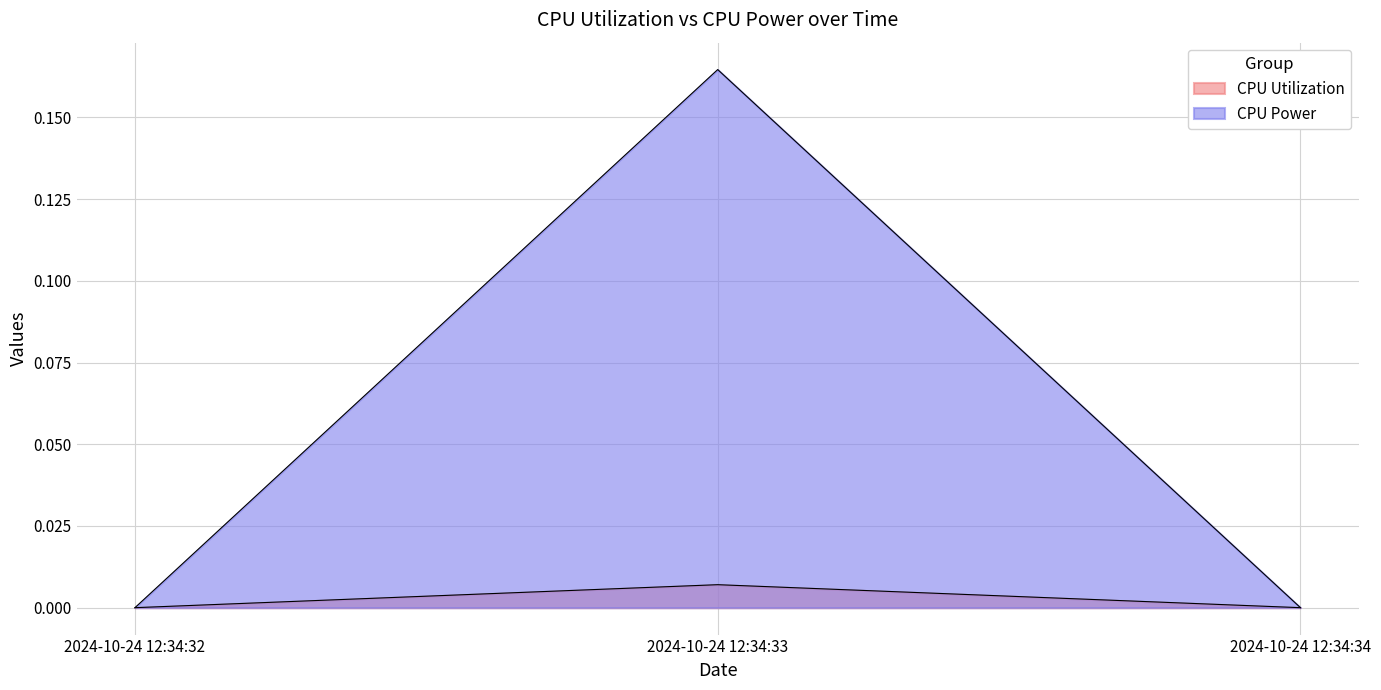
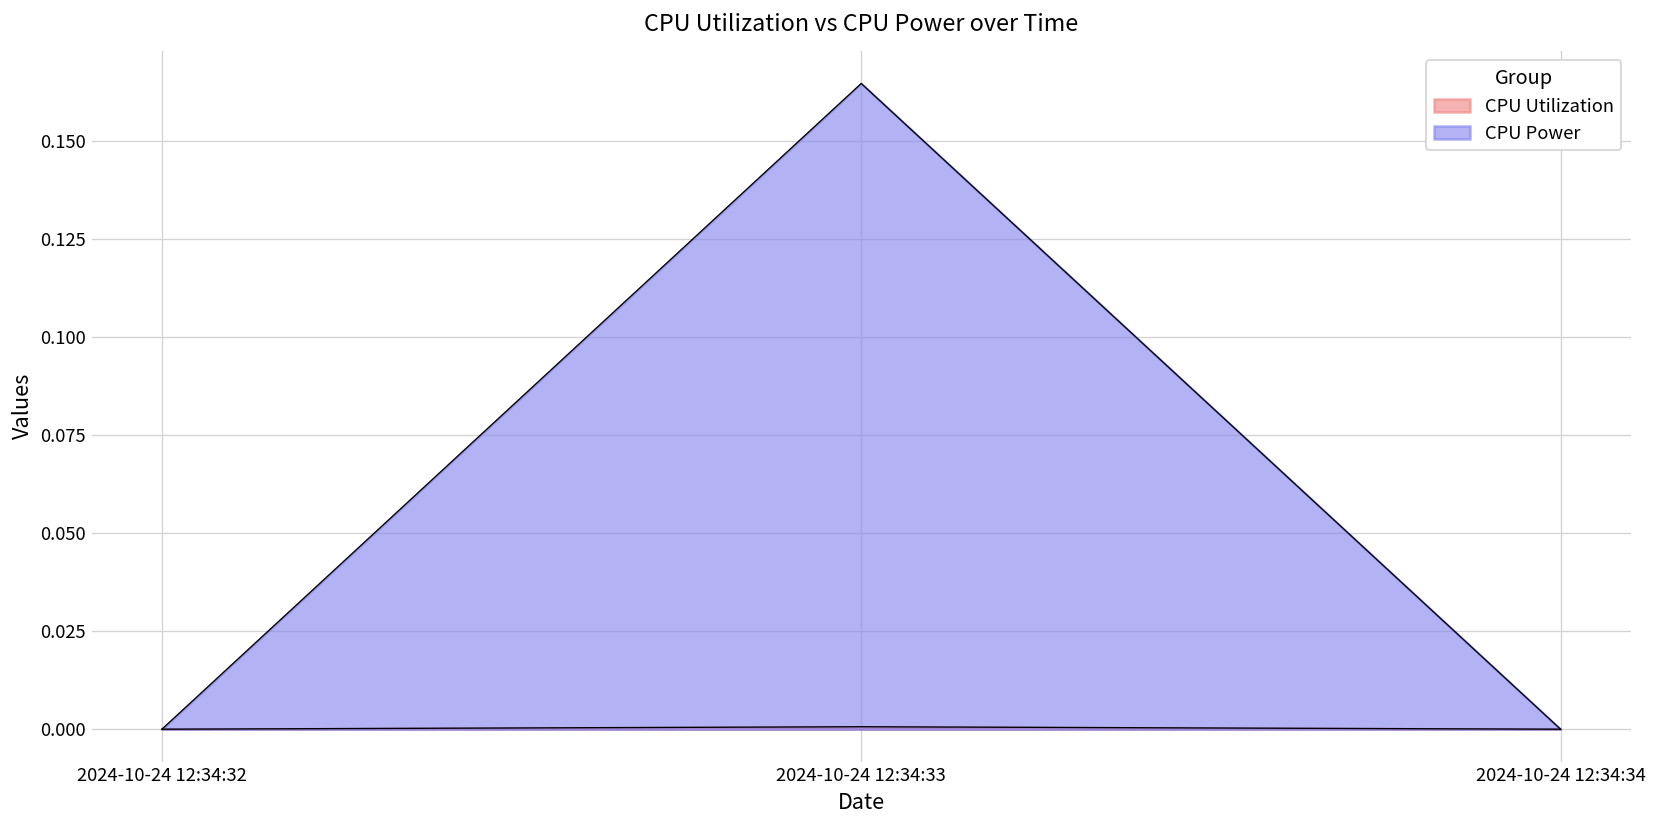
CPU Utilization, 2024-10-24 12:34:33: 0.007 -> 0.001
